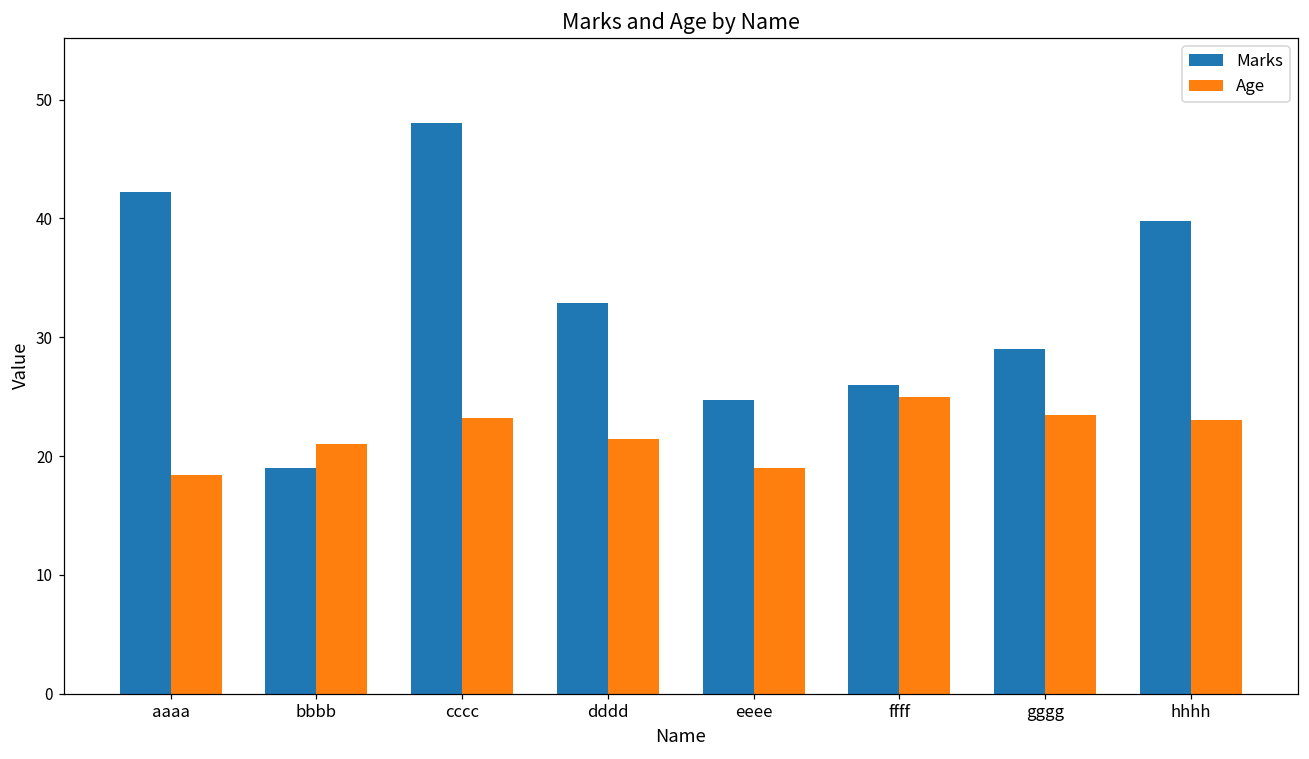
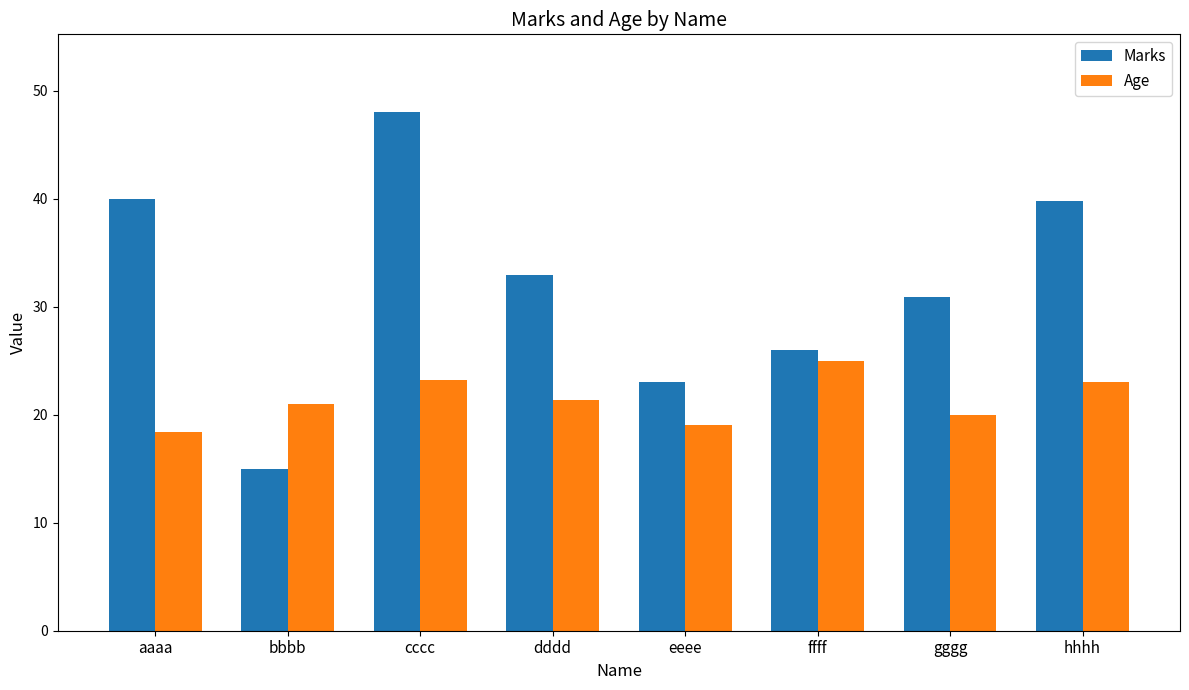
Marks, aaaa: 42.2 -> 40.0
Marks, bbbb: 19 -> 15
Marks, eeee: 24.7 -> 23.0
Marks, gggg: 29.0 -> 30.9
Age, gggg: 23.5 -> 20.0
